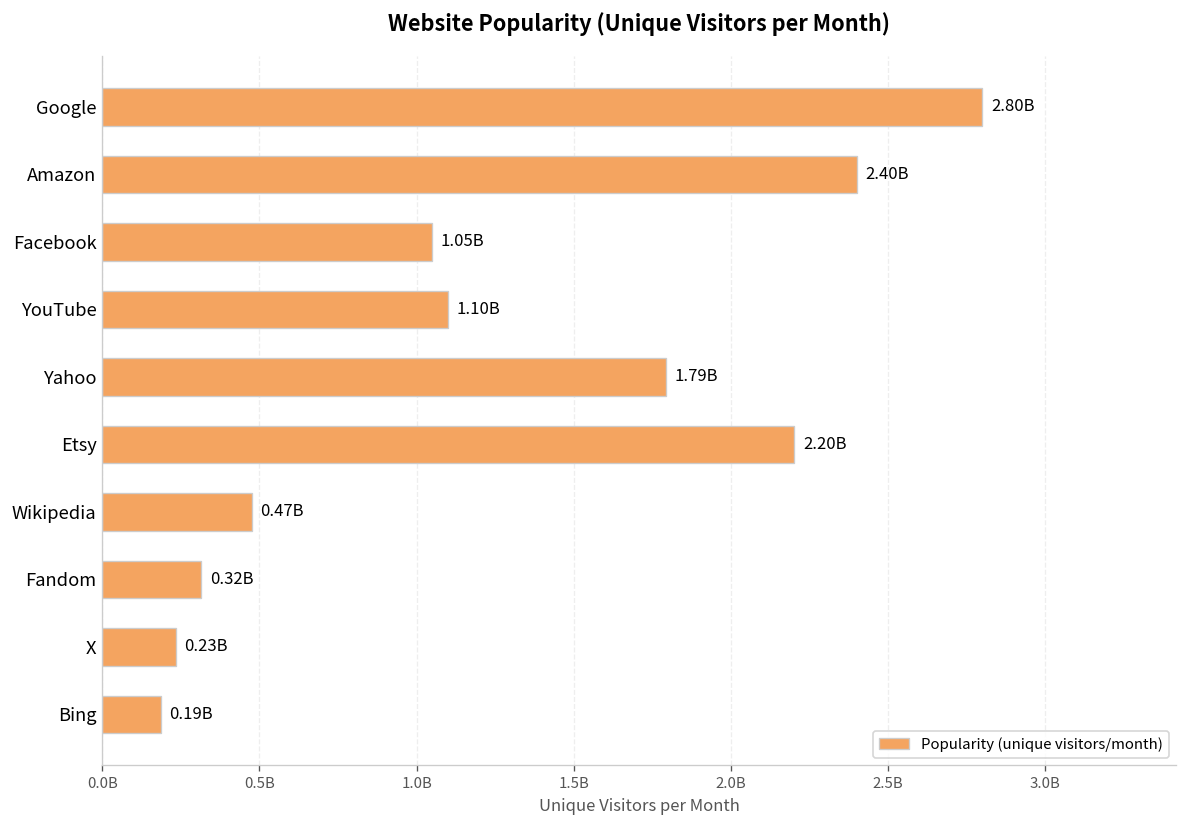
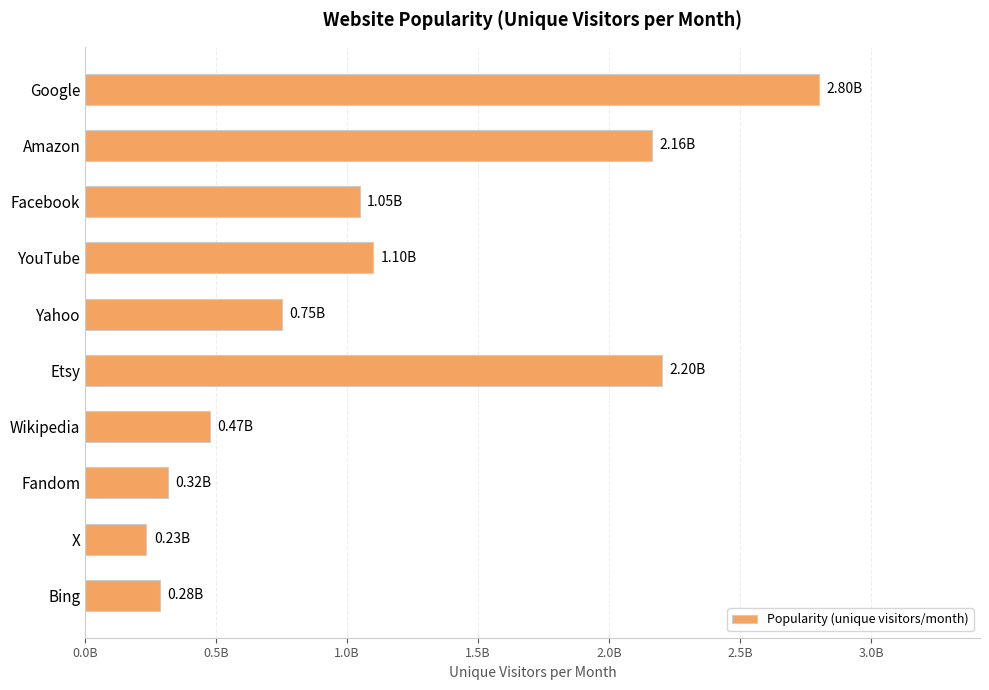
Amazon: 2.40B -> 2.16B
Yahoo: 1.79B -> 0.75B
Bing: 0.19B -> 0.28B
